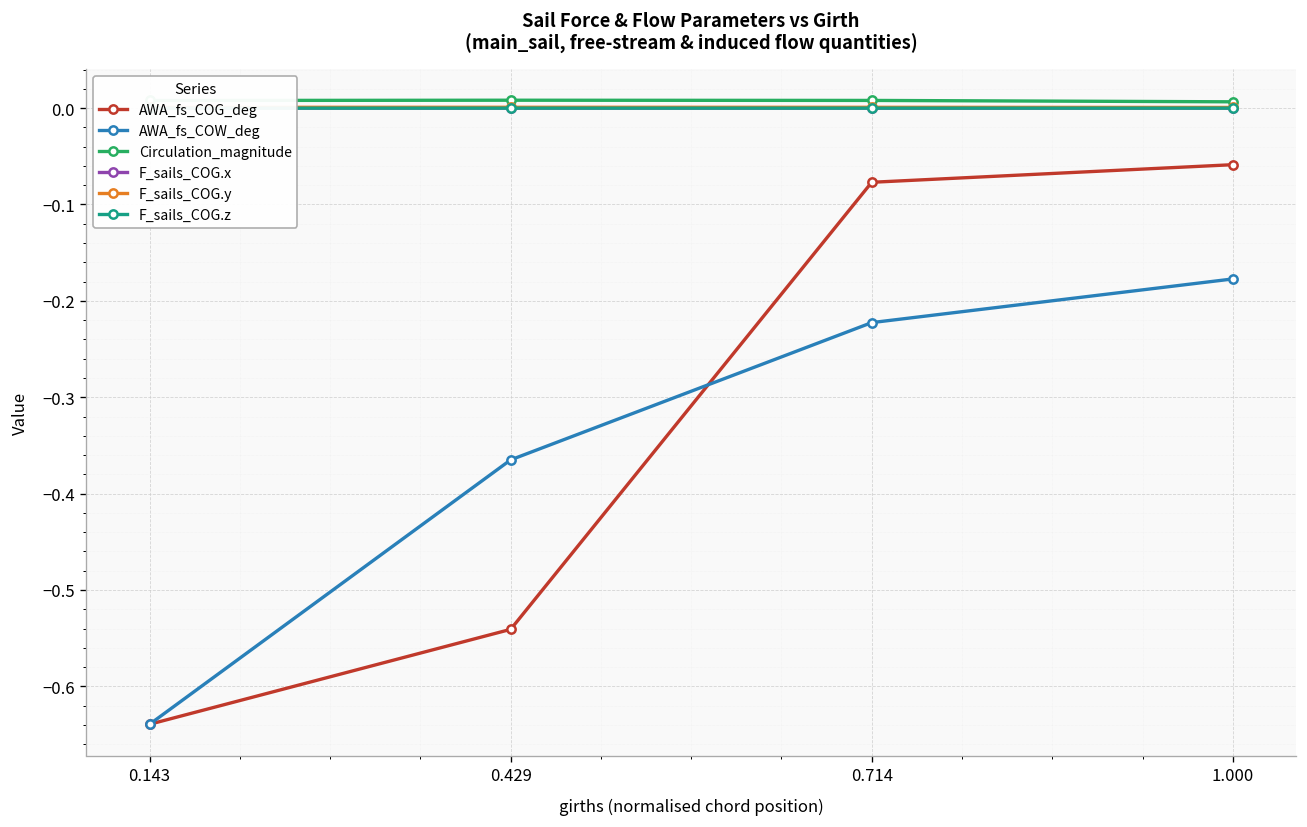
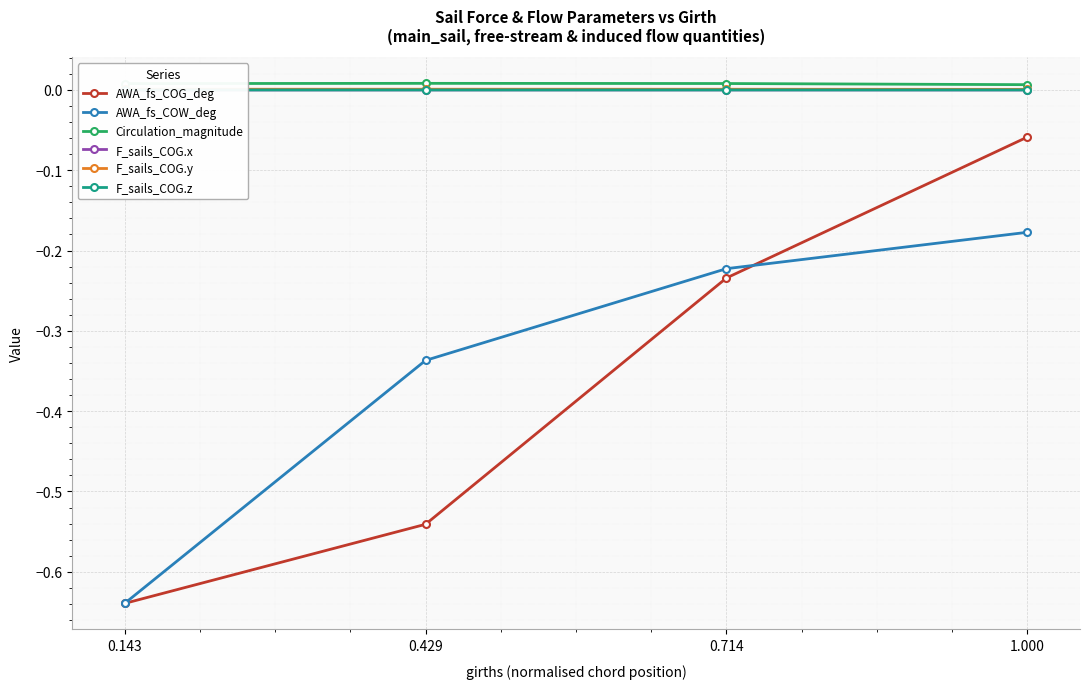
AWA_fs_COW_deg, 0.429: -0.37 -> -0.34
AWA_fs_COG_deg, 0.714: -0.08 -> -0.23
